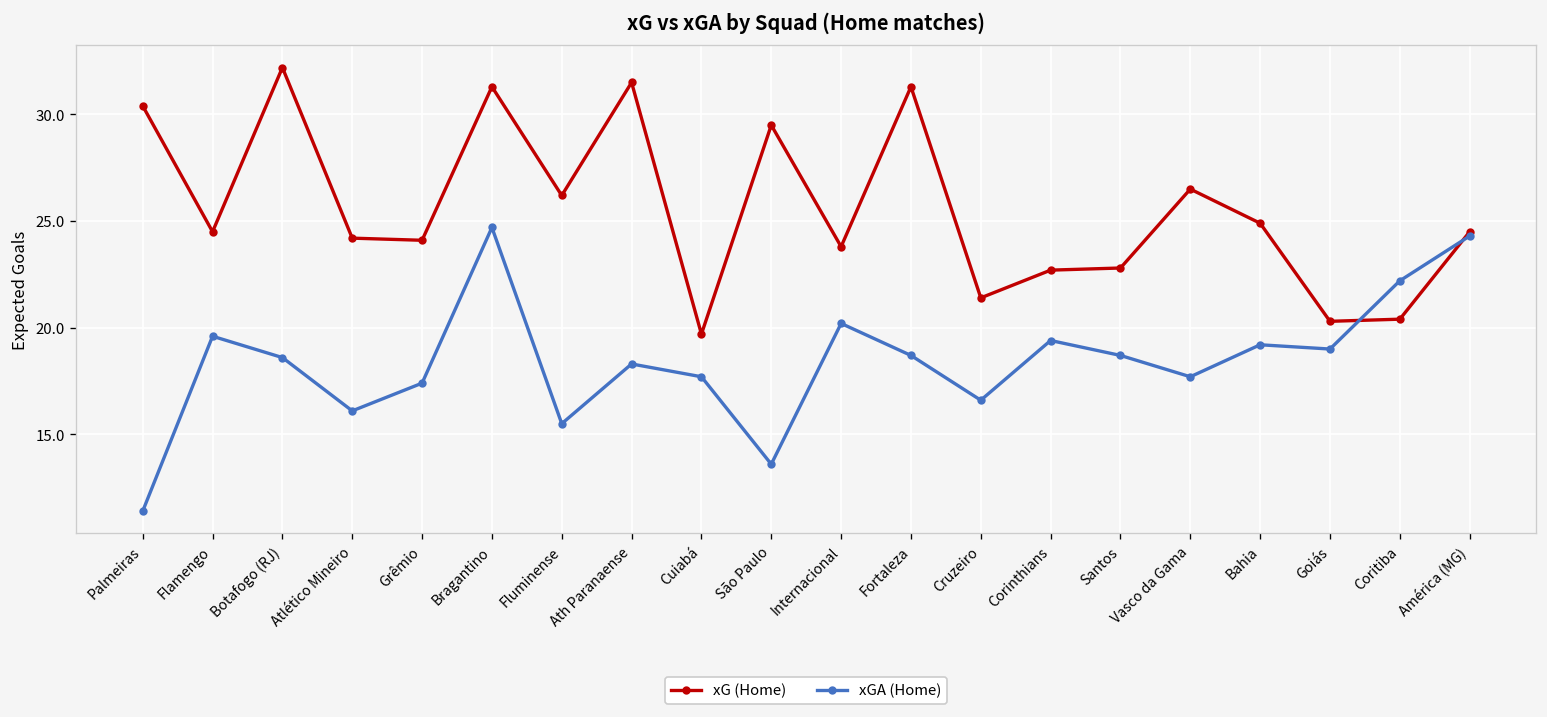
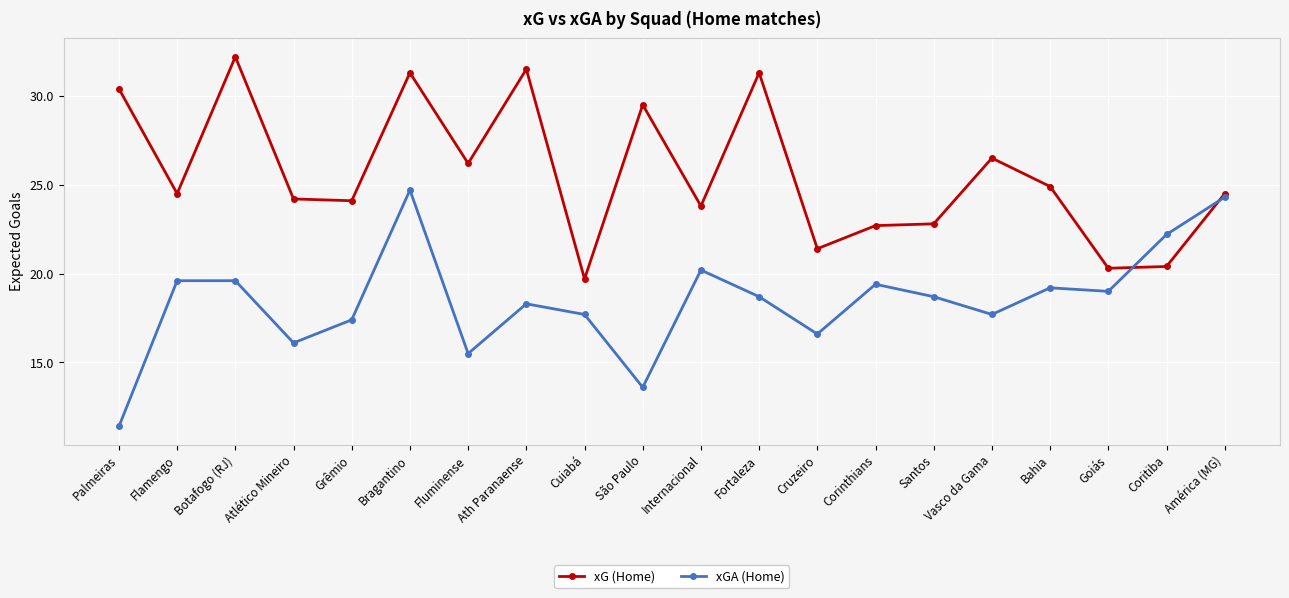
xGA (Home), Botafogo (RJ): 18.6 -> 19.6
